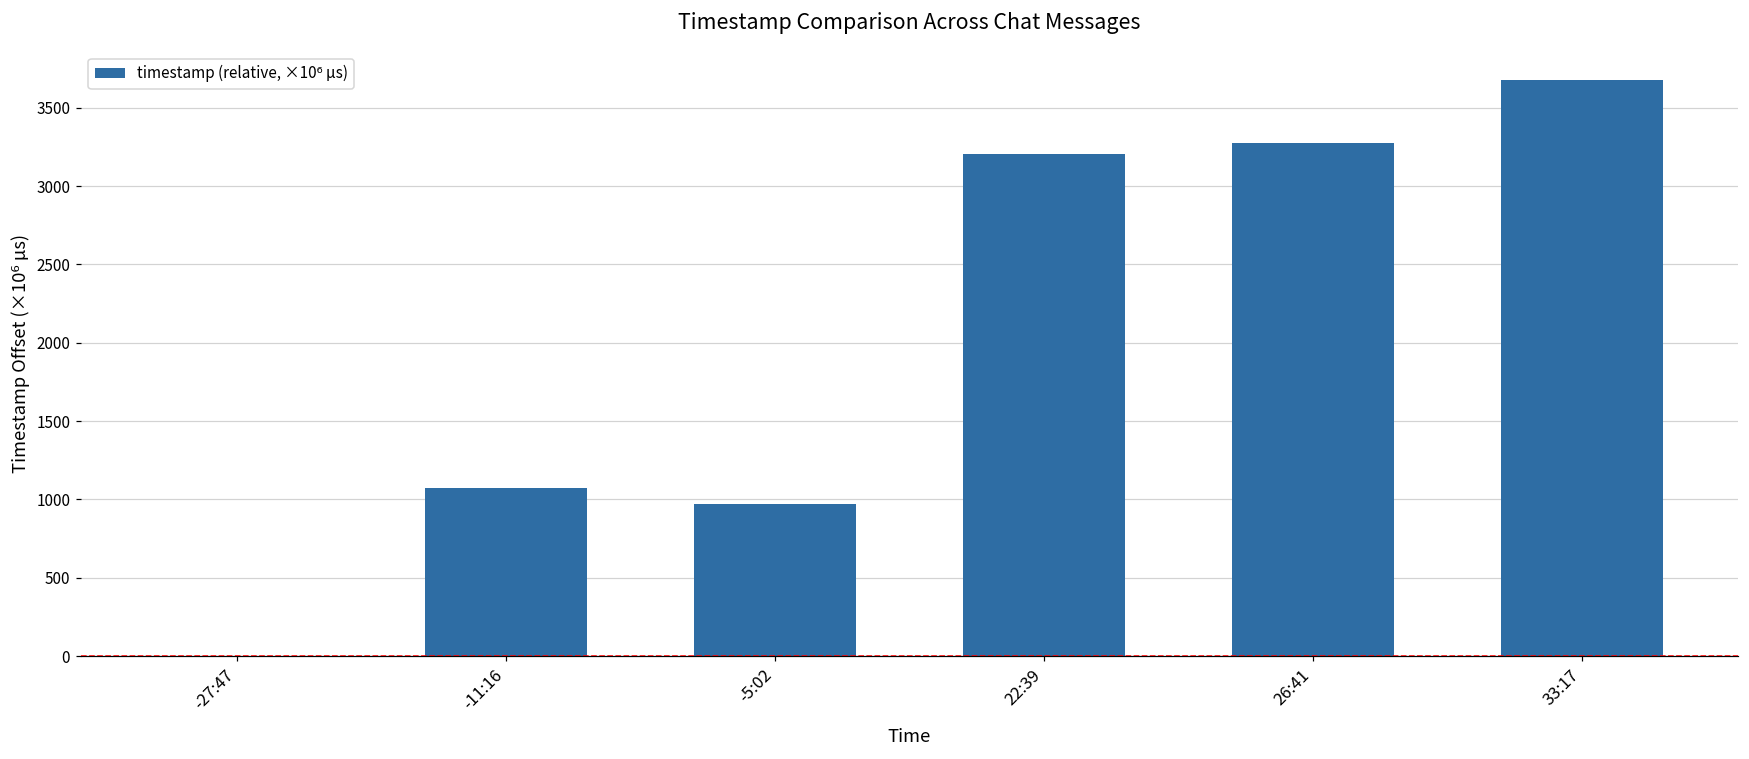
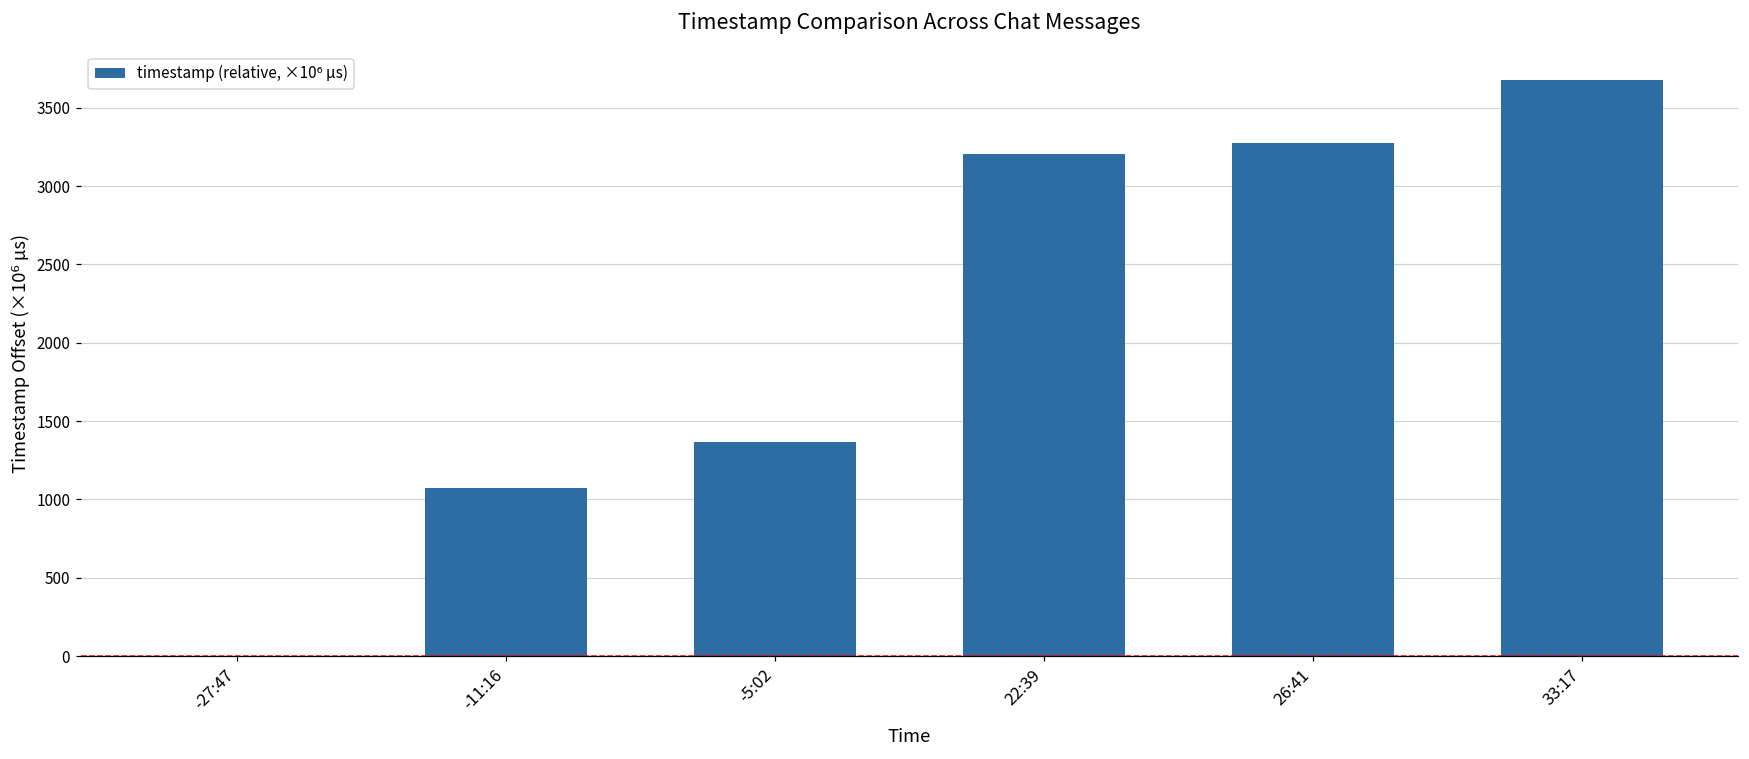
-5:02: 970 -> 1360
